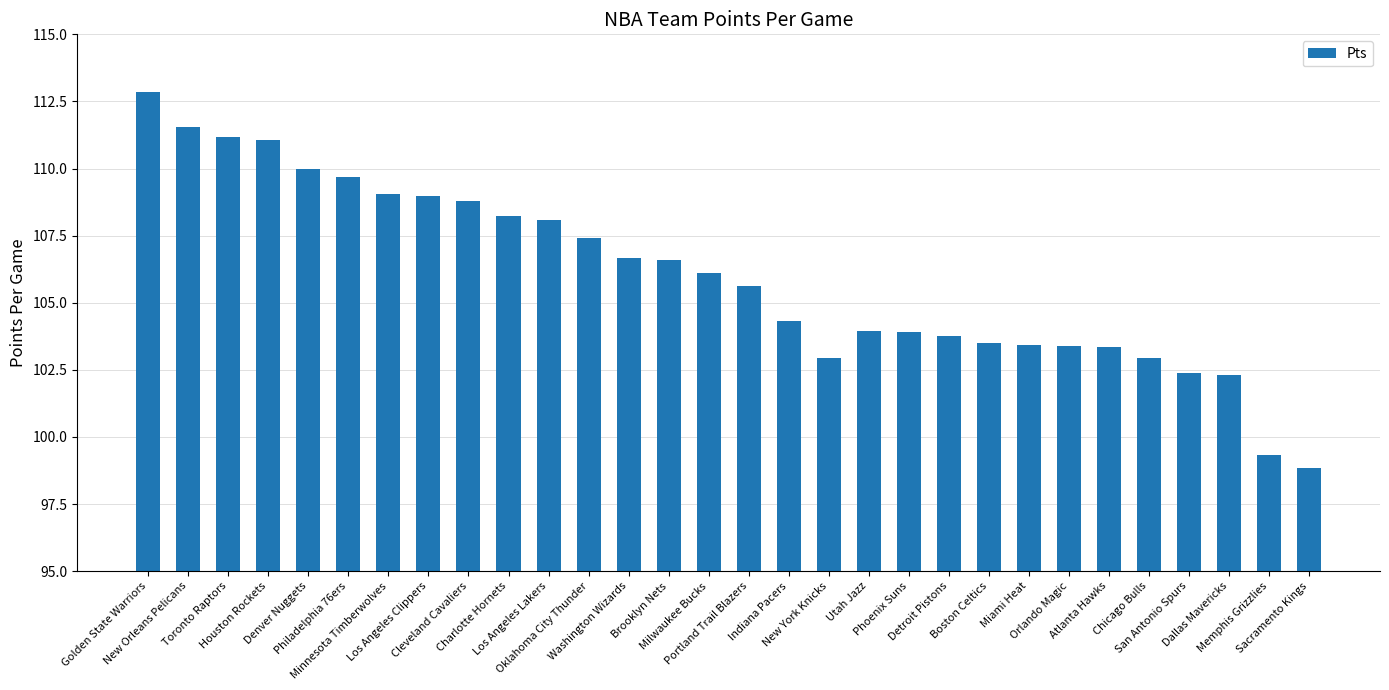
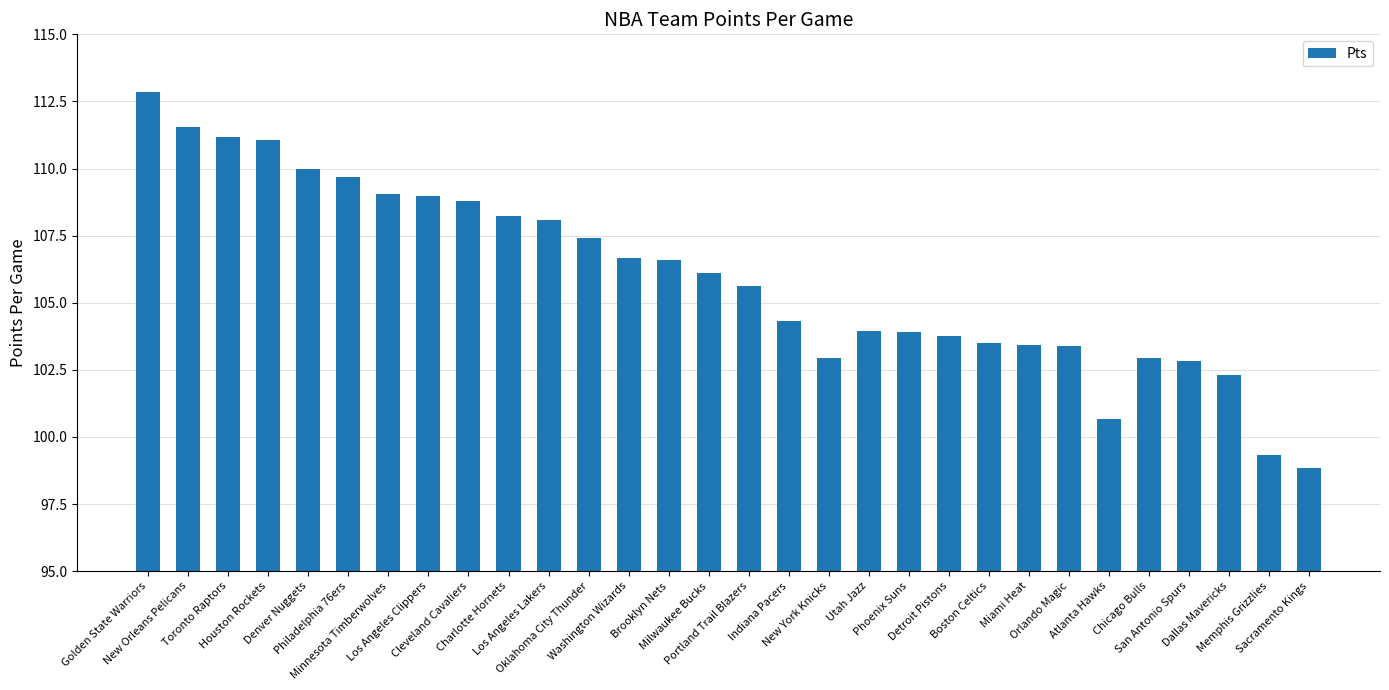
Atlanta Hawks: 103.4 -> 100.7
San Antonio Spurs: 102.4 -> 102.8
